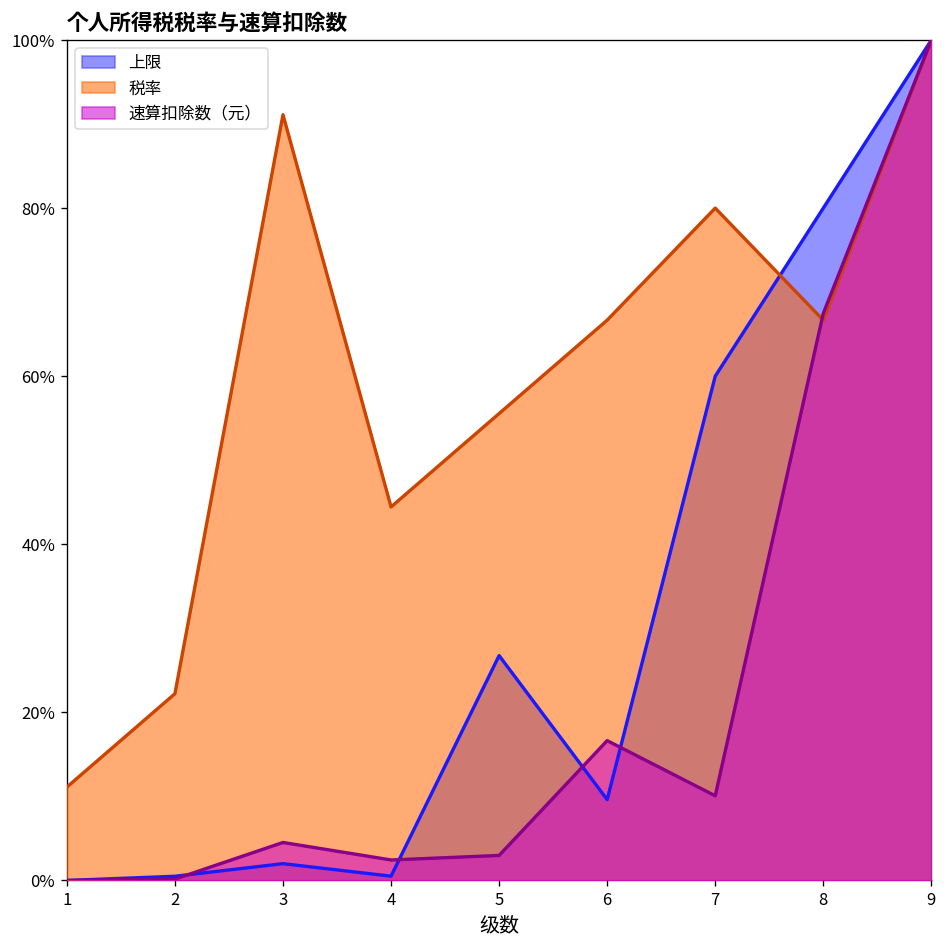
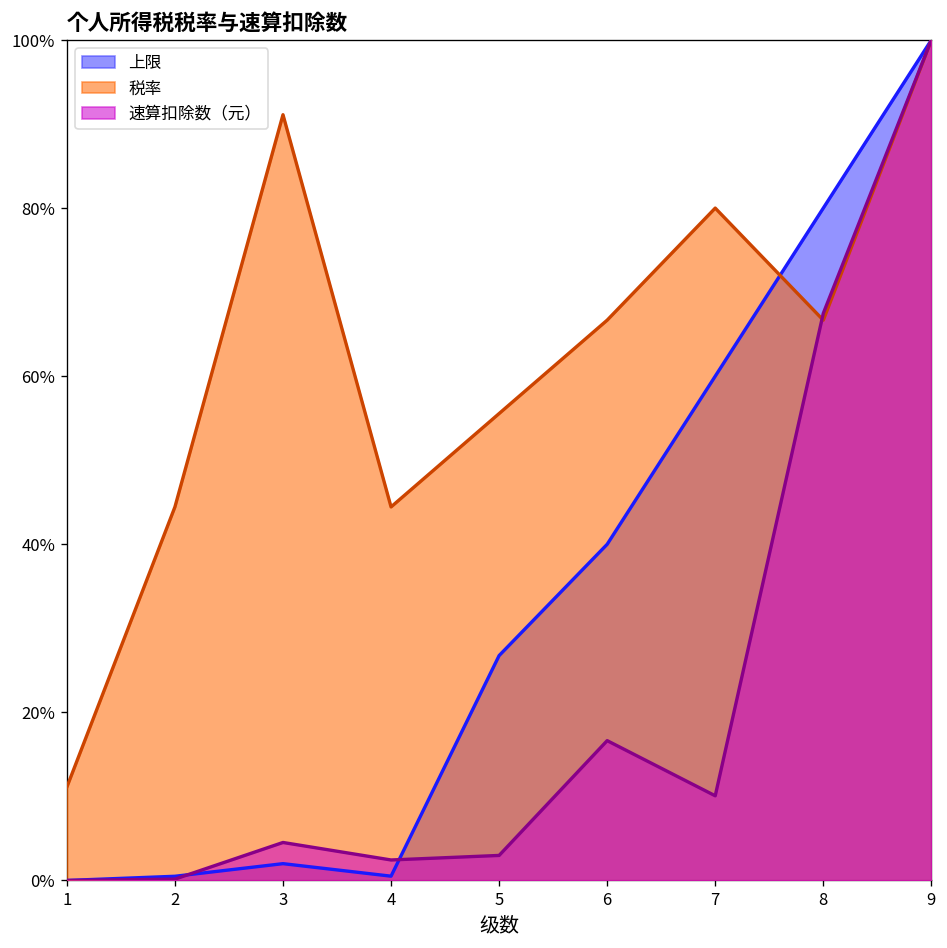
税率, 2: 22% -> 44%
上限, 6: 10% -> 40%
